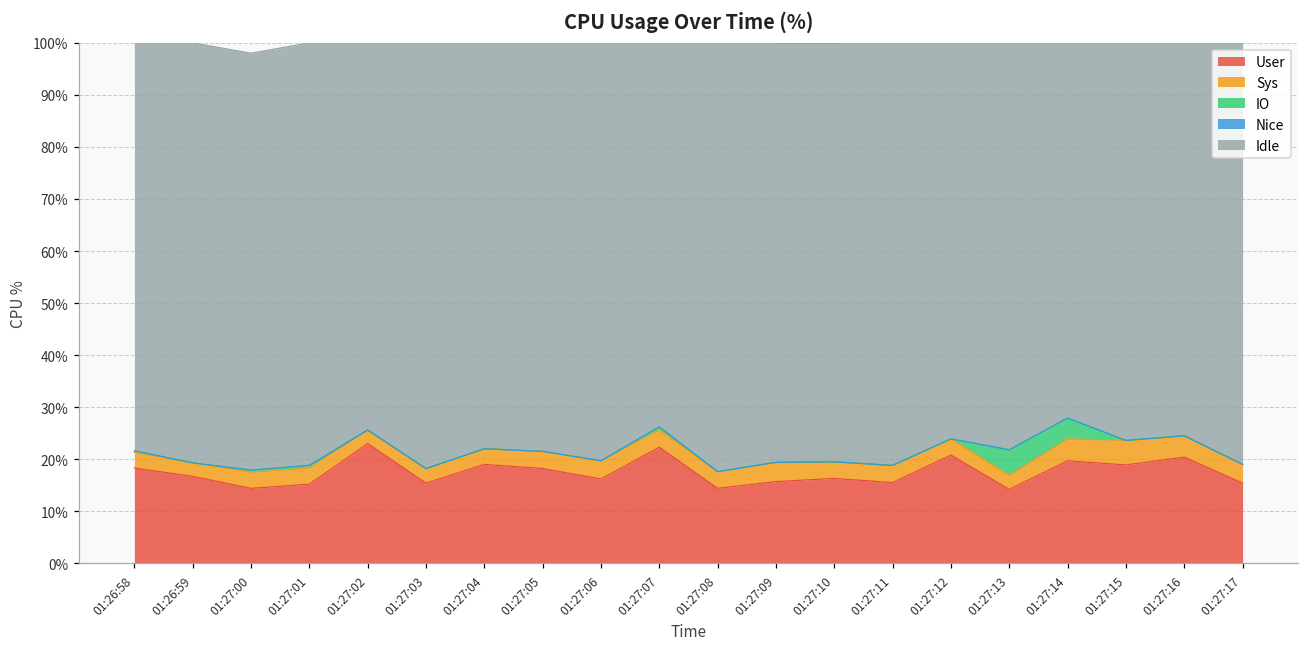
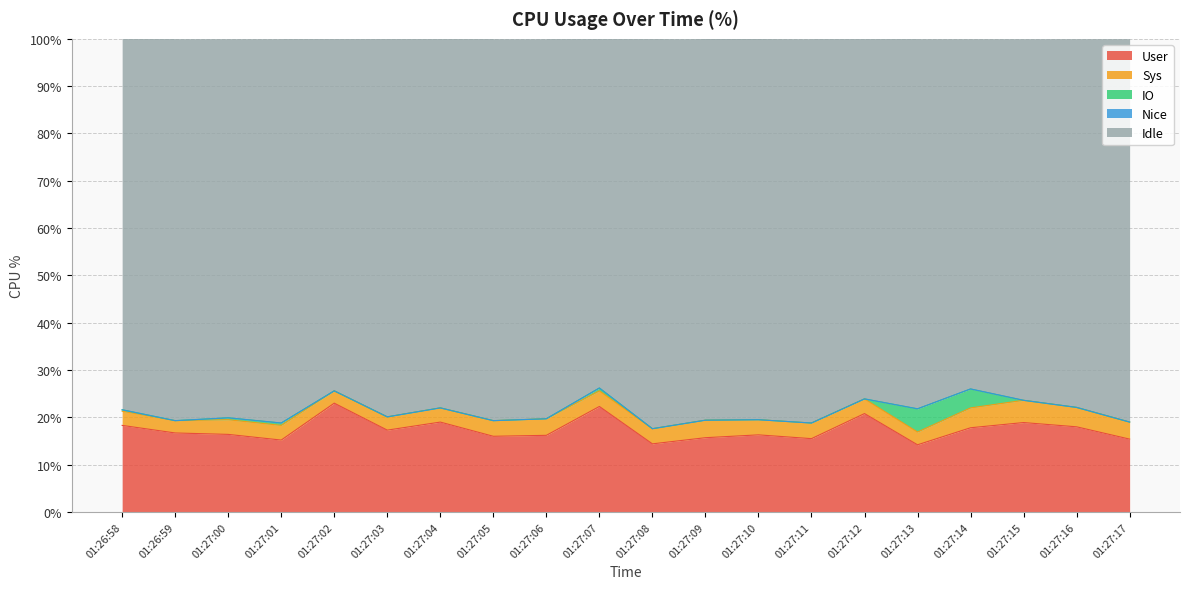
User, 01:27:00: 14% -> 16%
User, 01:27:03: 15% -> 17%
User, 01:27:05: 18% -> 16%
User, 01:27:14: 20% -> 18%
User, 01:27:16: 20% -> 18%
